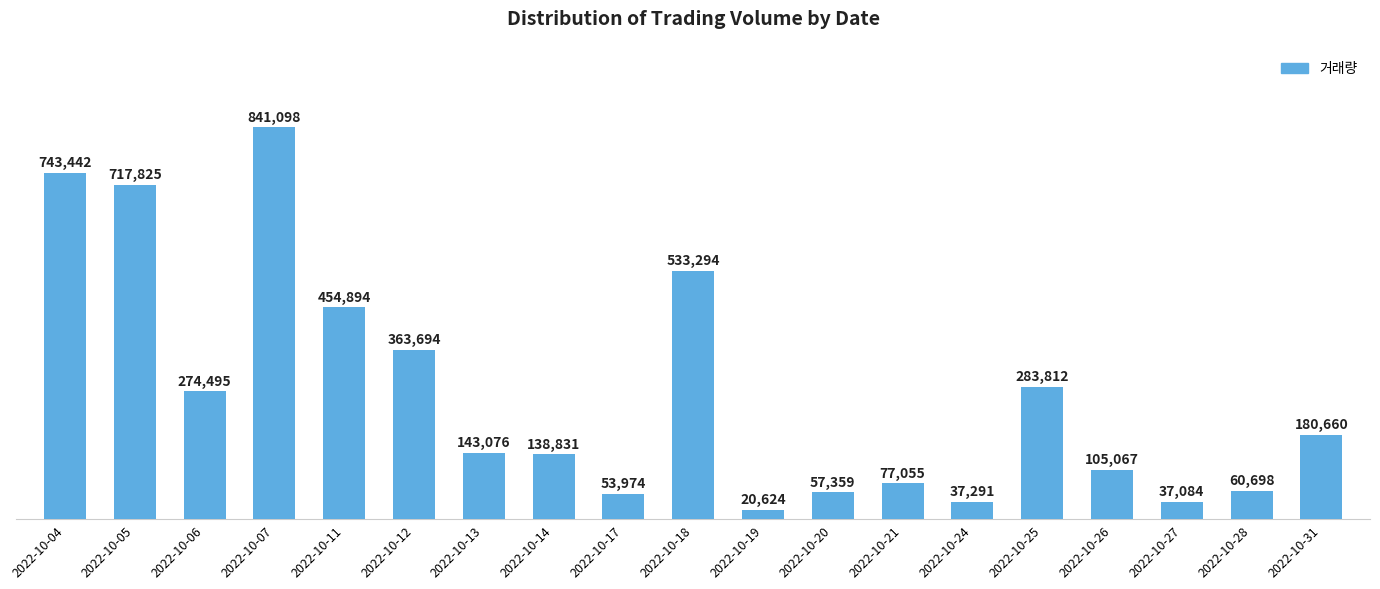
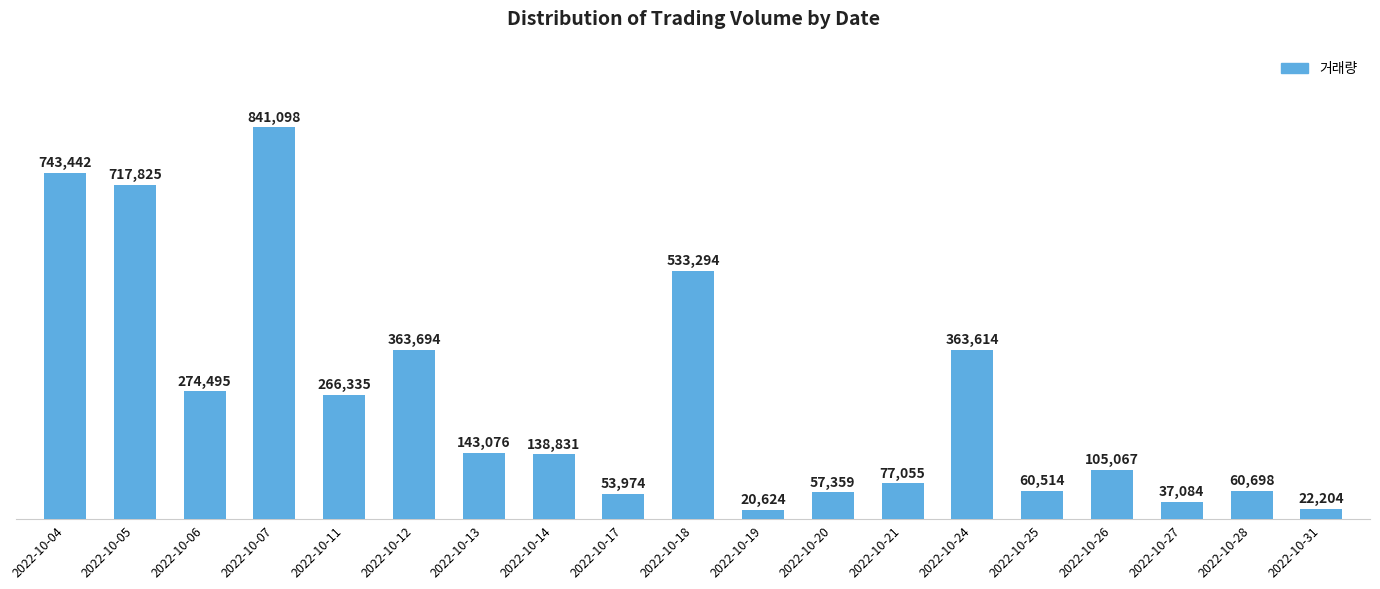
2022-10-11: 454,894 -> 266,335
2022-10-24: 37,291 -> 363,614
2022-10-25: 283,812 -> 60,514
2022-10-31: 180,660 -> 22,204
